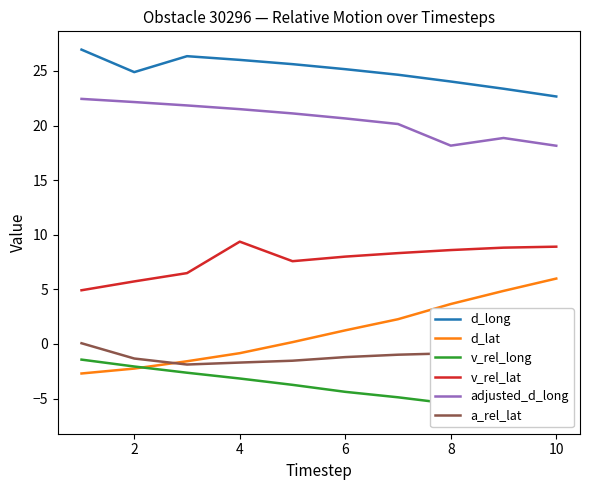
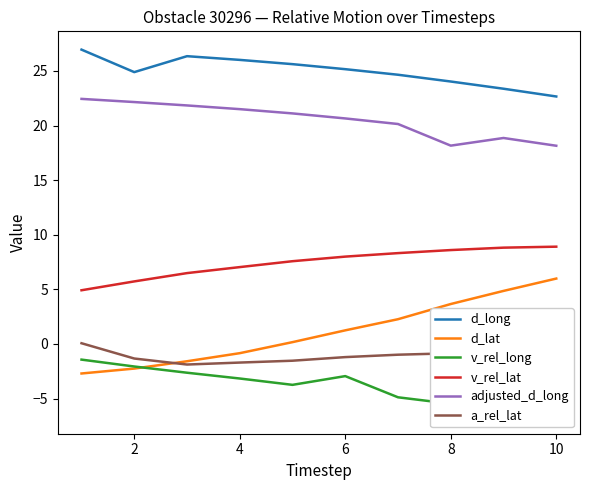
v_rel_lat, 4: 9.4 -> 7.0
v_rel_long, 6: -4.4 -> -2.9
